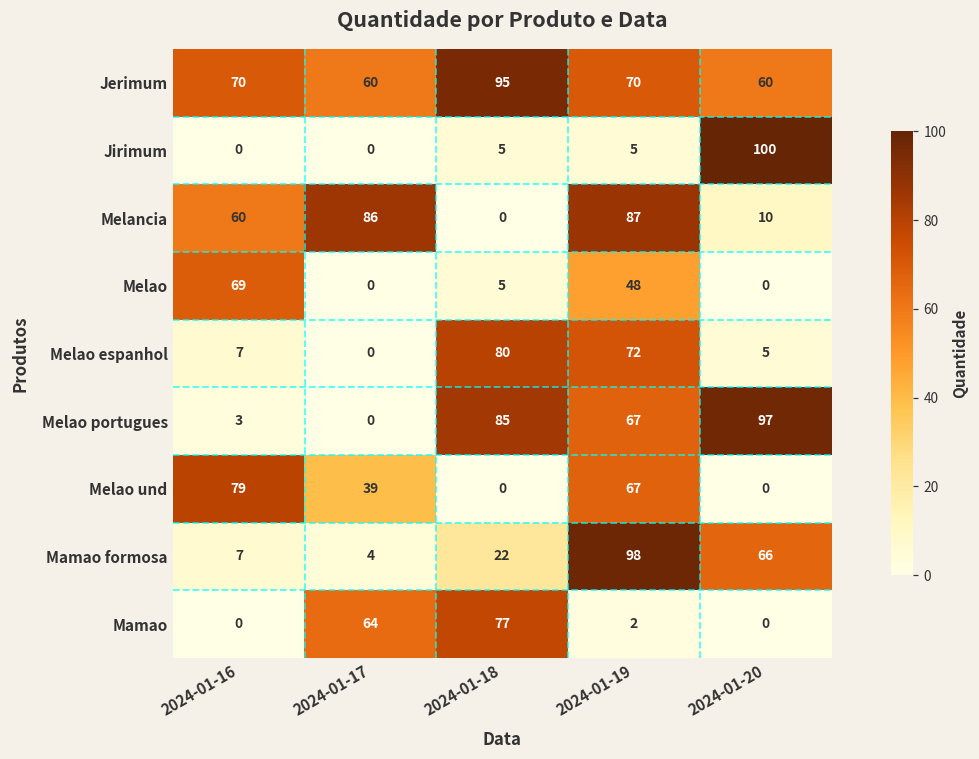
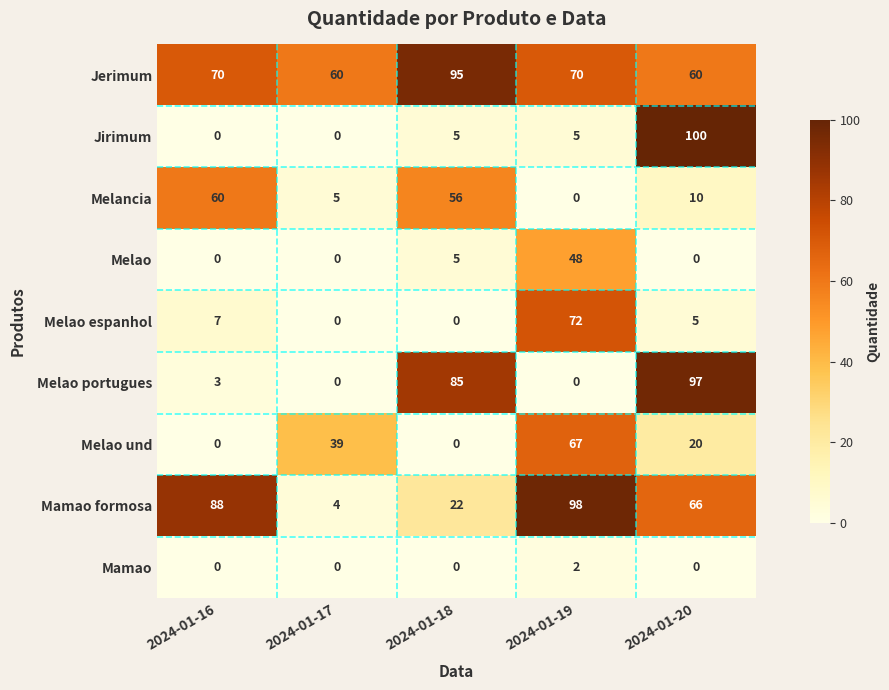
Melancia, 2024-01-17: 86 -> 5
Melancia, 2024-01-18: 0 -> 56
Melancia, 2024-01-19: 87 -> 0
Melao, 2024-01-16: 69 -> 0
Melao espanhol, 2024-01-18: 80 -> 0
Melao portugues, 2024-01-19: 67 -> 0
Melao und, 2024-01-16: 79 -> 0
Melao und, 2024-01-20: 0 -> 20
Mamao formosa, 2024-01-16: 7 -> 88
Mamao, 2024-01-17: 64 -> 0
Mamao, 2024-01-18: 77 -> 0
